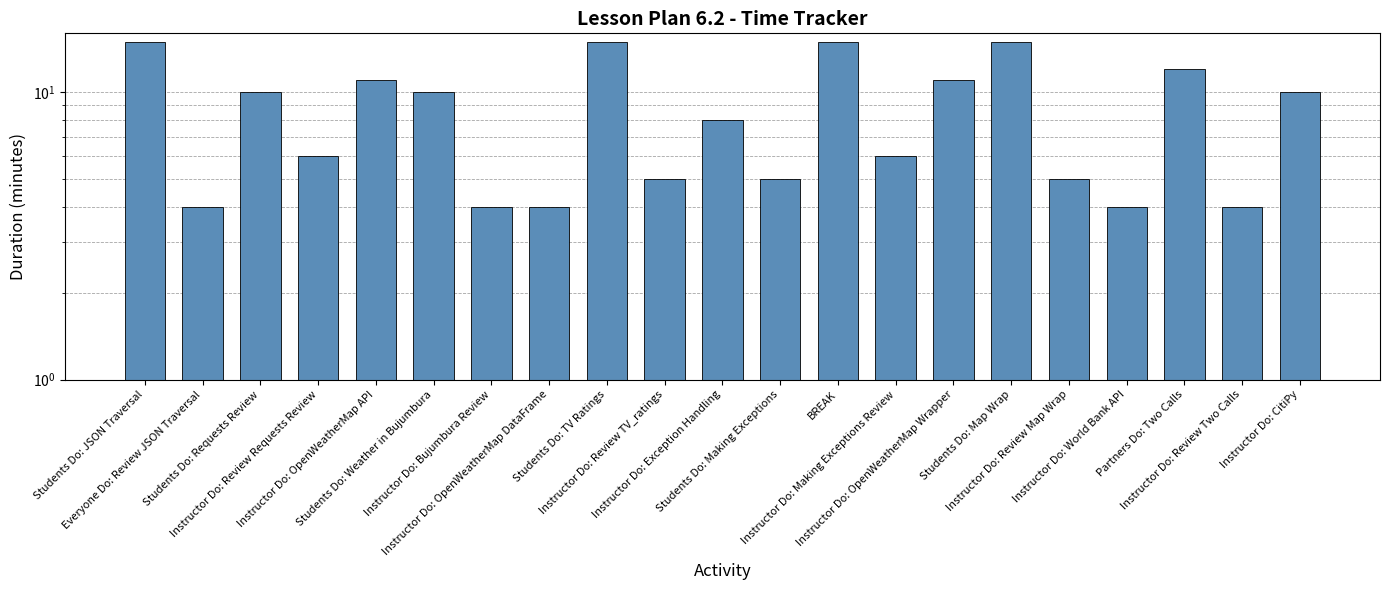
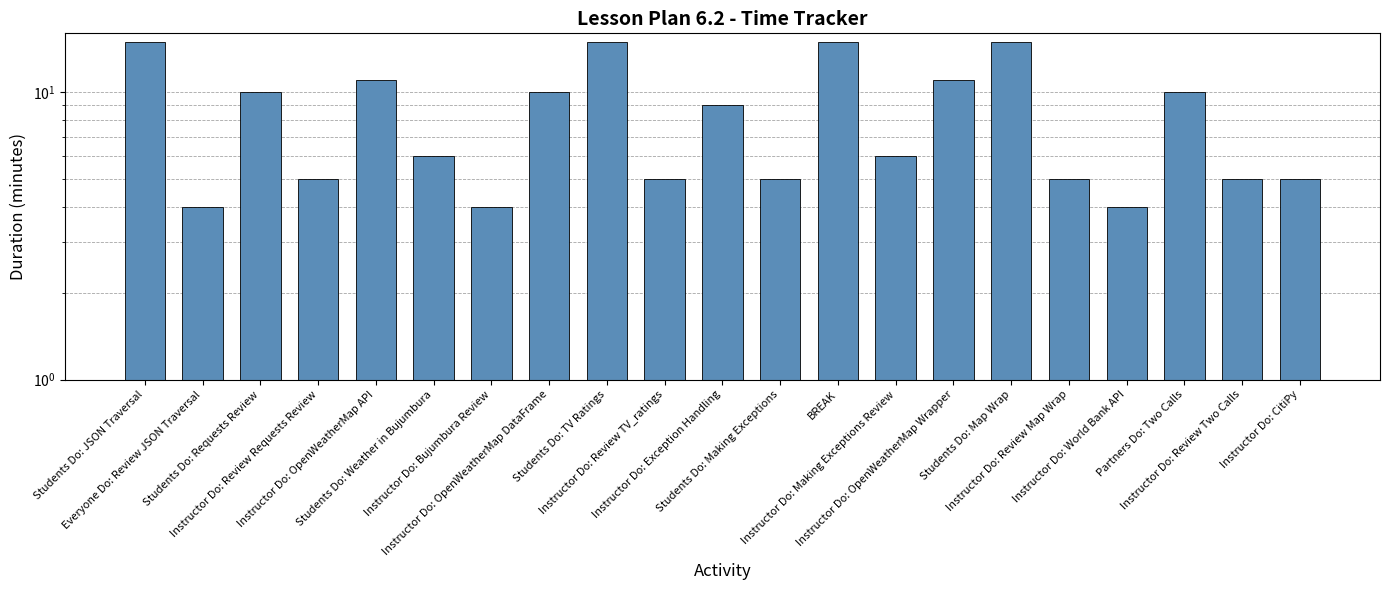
Instructor Do: Review Requests Review: 6 -> 5
Students Do: Weather in Bujumbura: 10 -> 6
Instructor Do: OpenWeatherMap DataFrame: 4 -> 10
Instructor Do: Exception Handling: 8 -> 9
Partners Do: Two Calls: 12 -> 10
Instructor Do: Review Two Calls: 4 -> 5
Instructor Do: CitiPy: 10 -> 5
